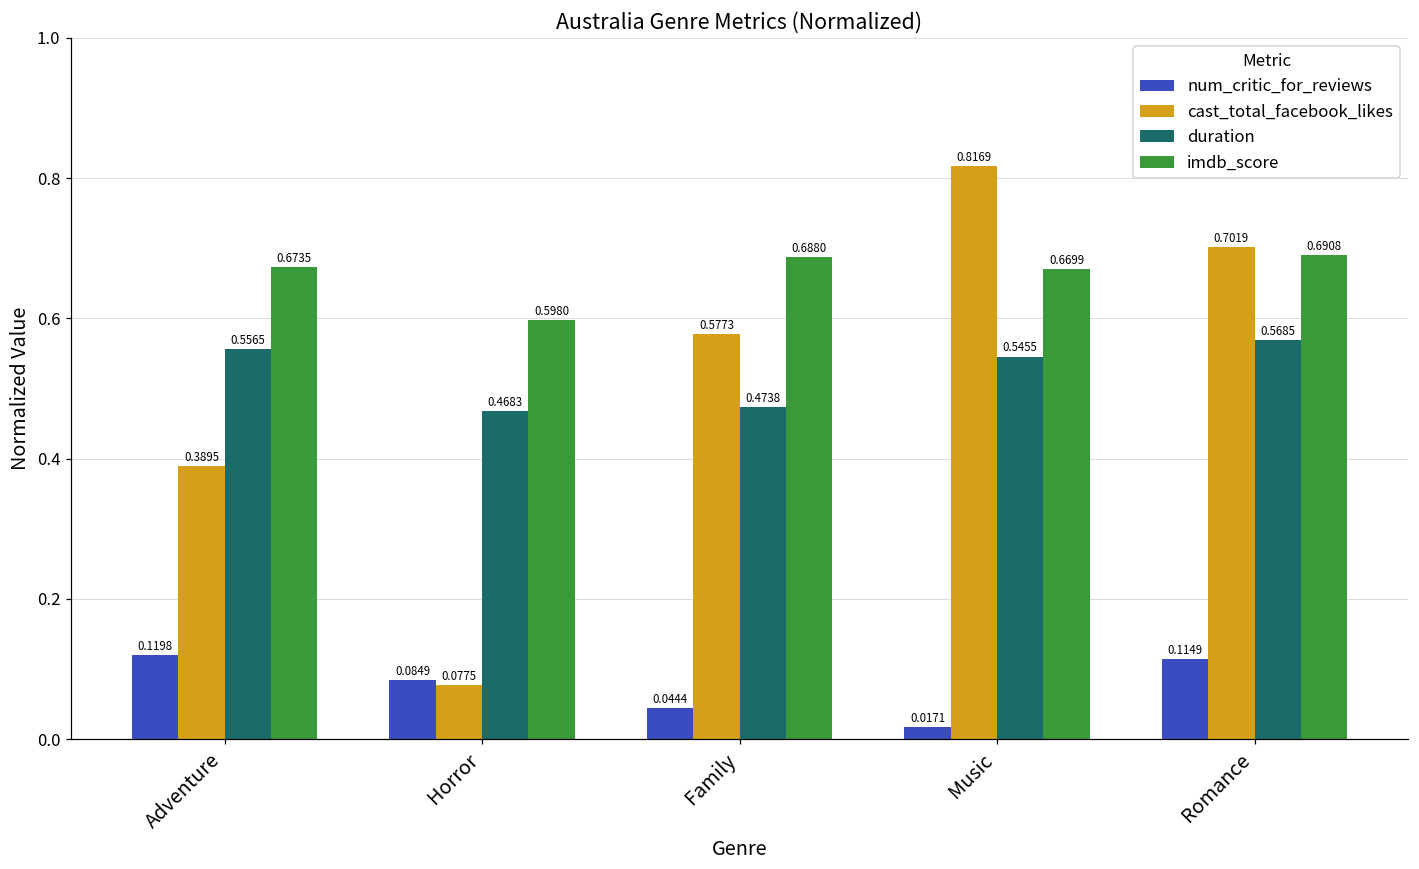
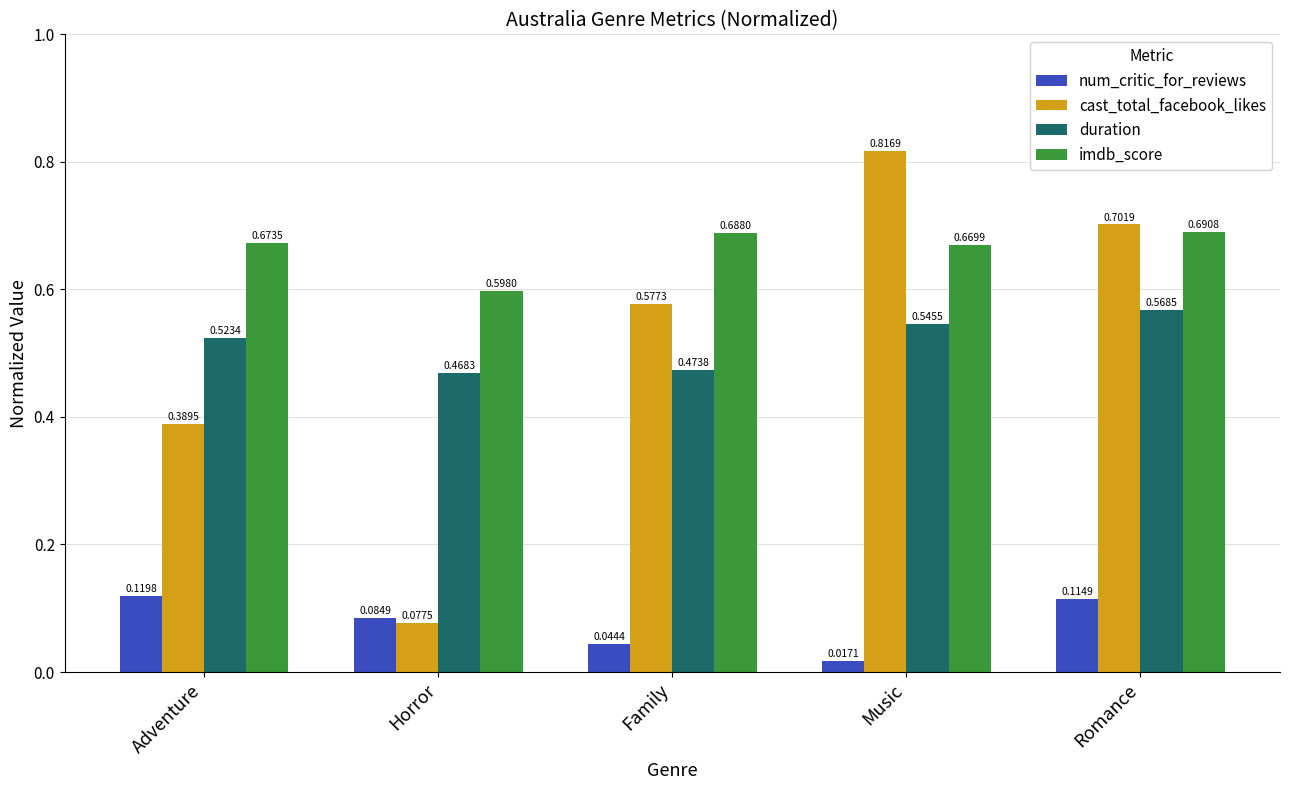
duration, Adventure: 0.5565 -> 0.5234
